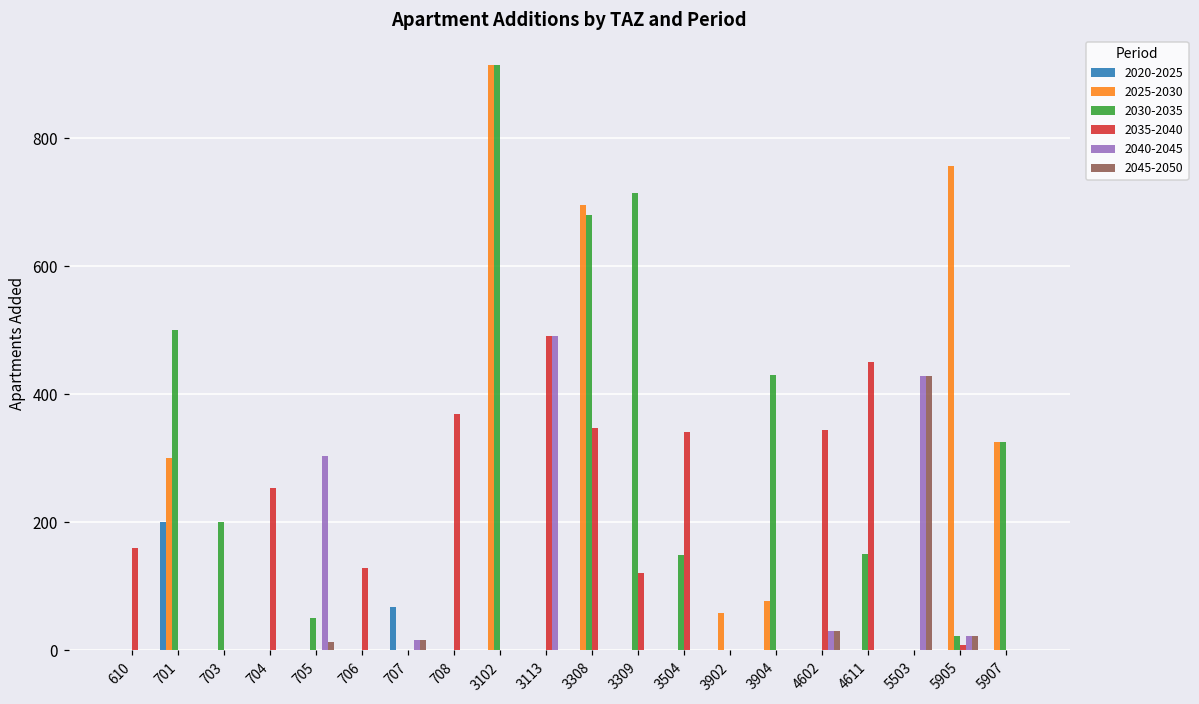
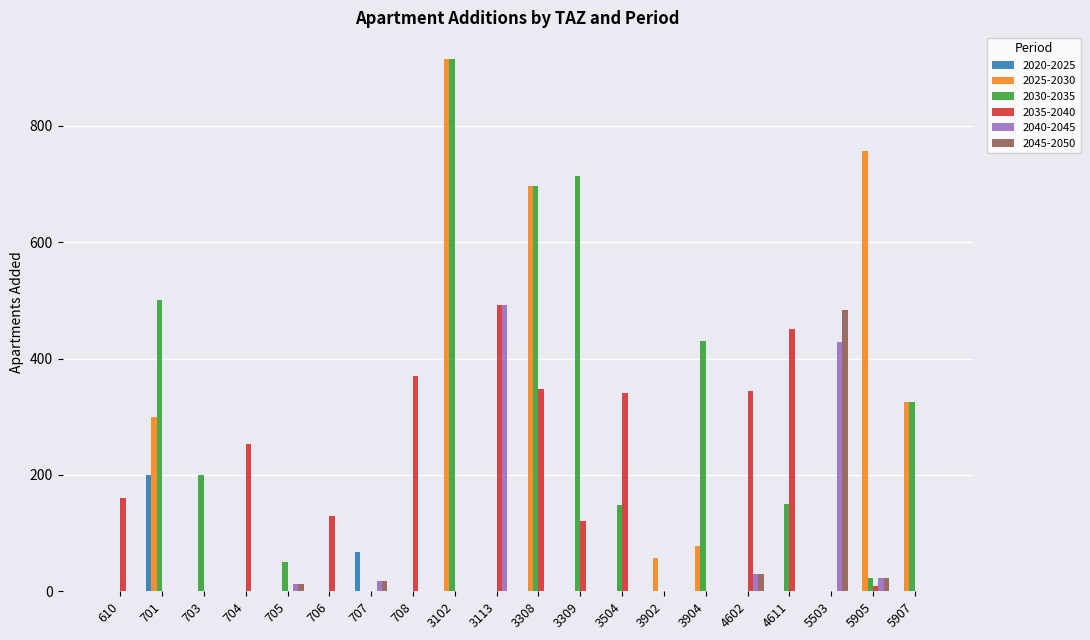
2040-2045, 705: 300 -> 10
2030-2035, 3308: 680 -> 700
2045-2050, 5503: 430 -> 480
